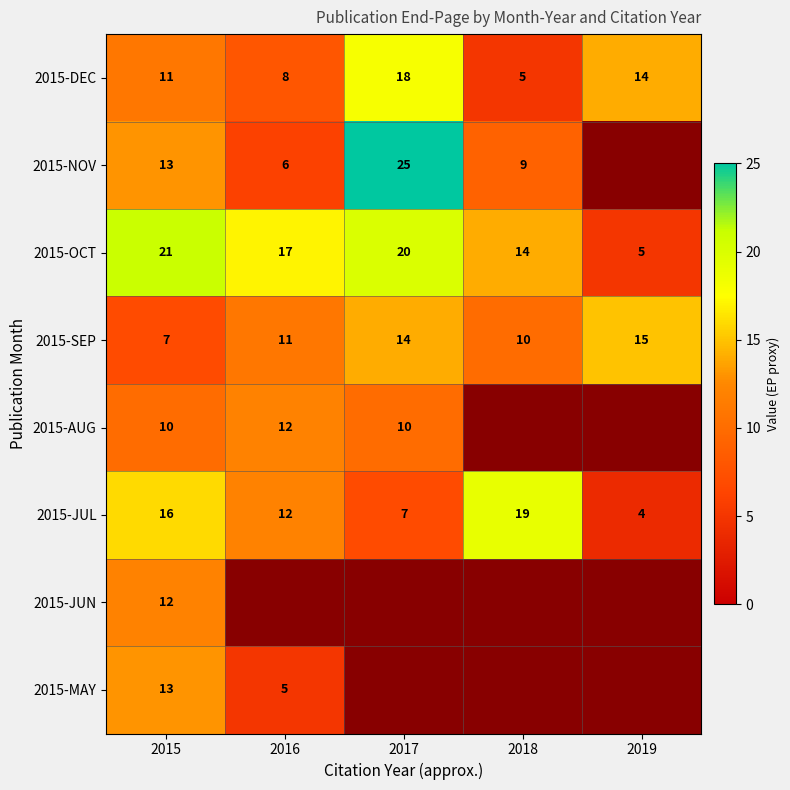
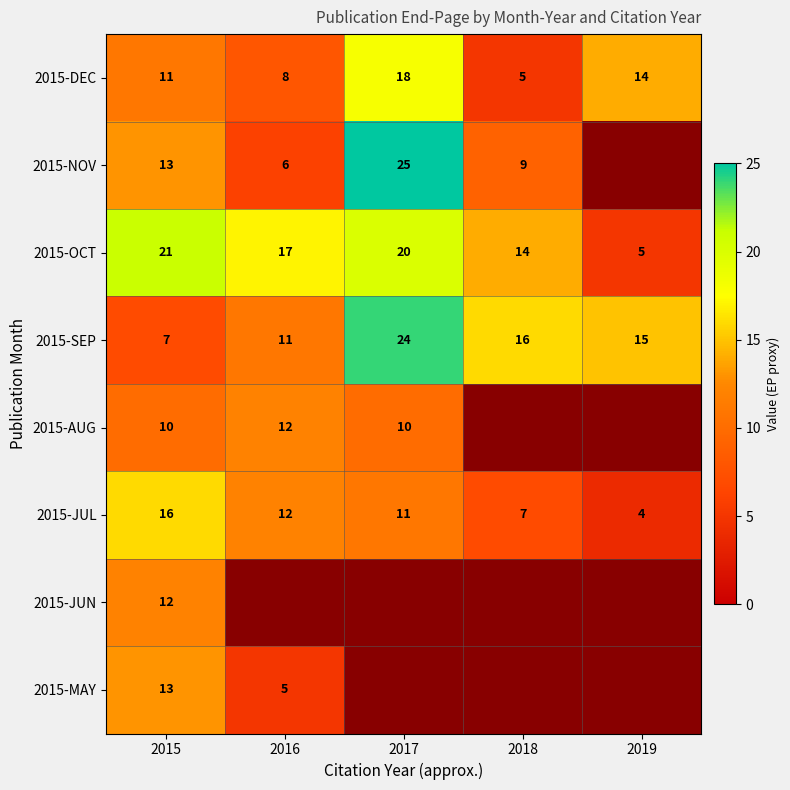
2015-SEP, 2017: 14 -> 24
2015-SEP, 2018: 10 -> 16
2015-JUL, 2017: 7 -> 11
2015-JUL, 2018: 19 -> 7
